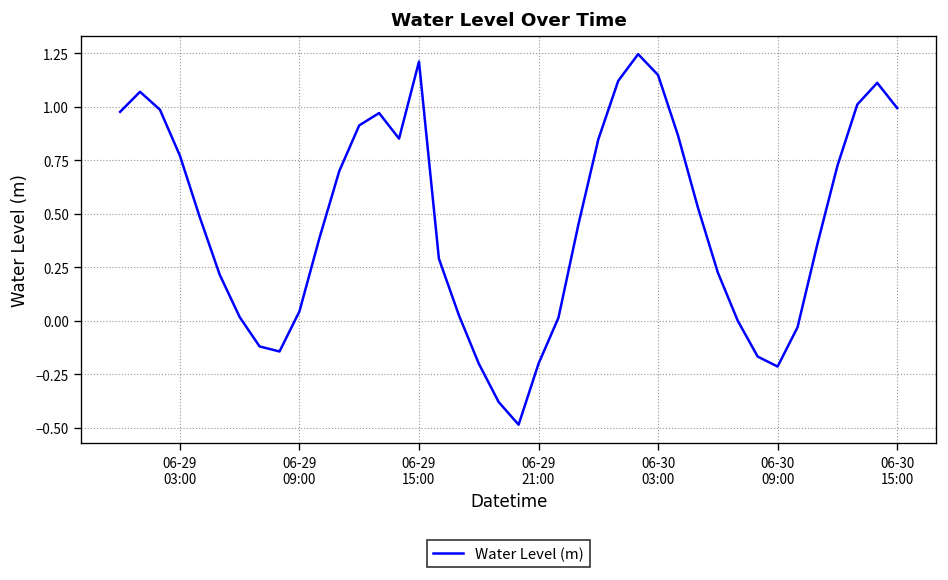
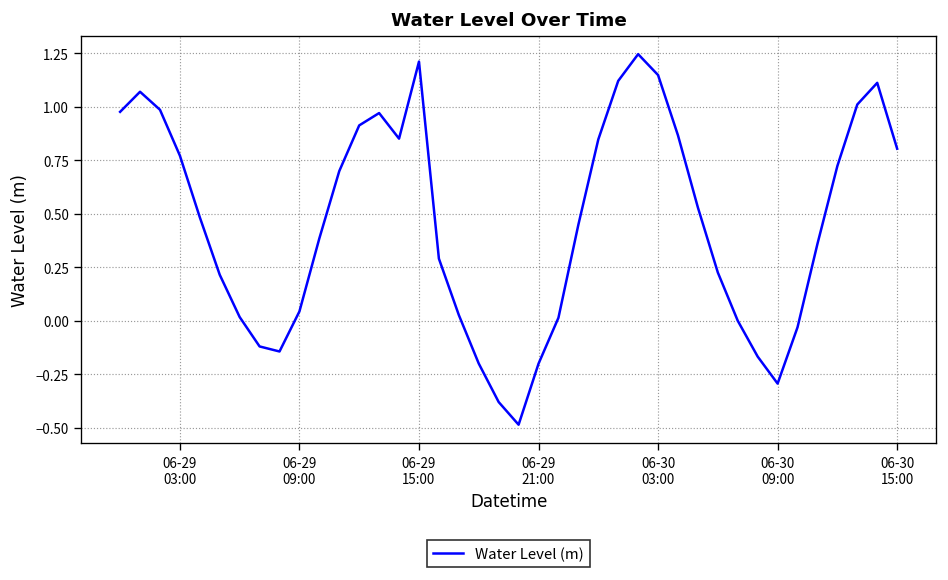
06-30 09:00: -0.21 -> -0.29
06-30 15:00: 0.99 -> 0.80
